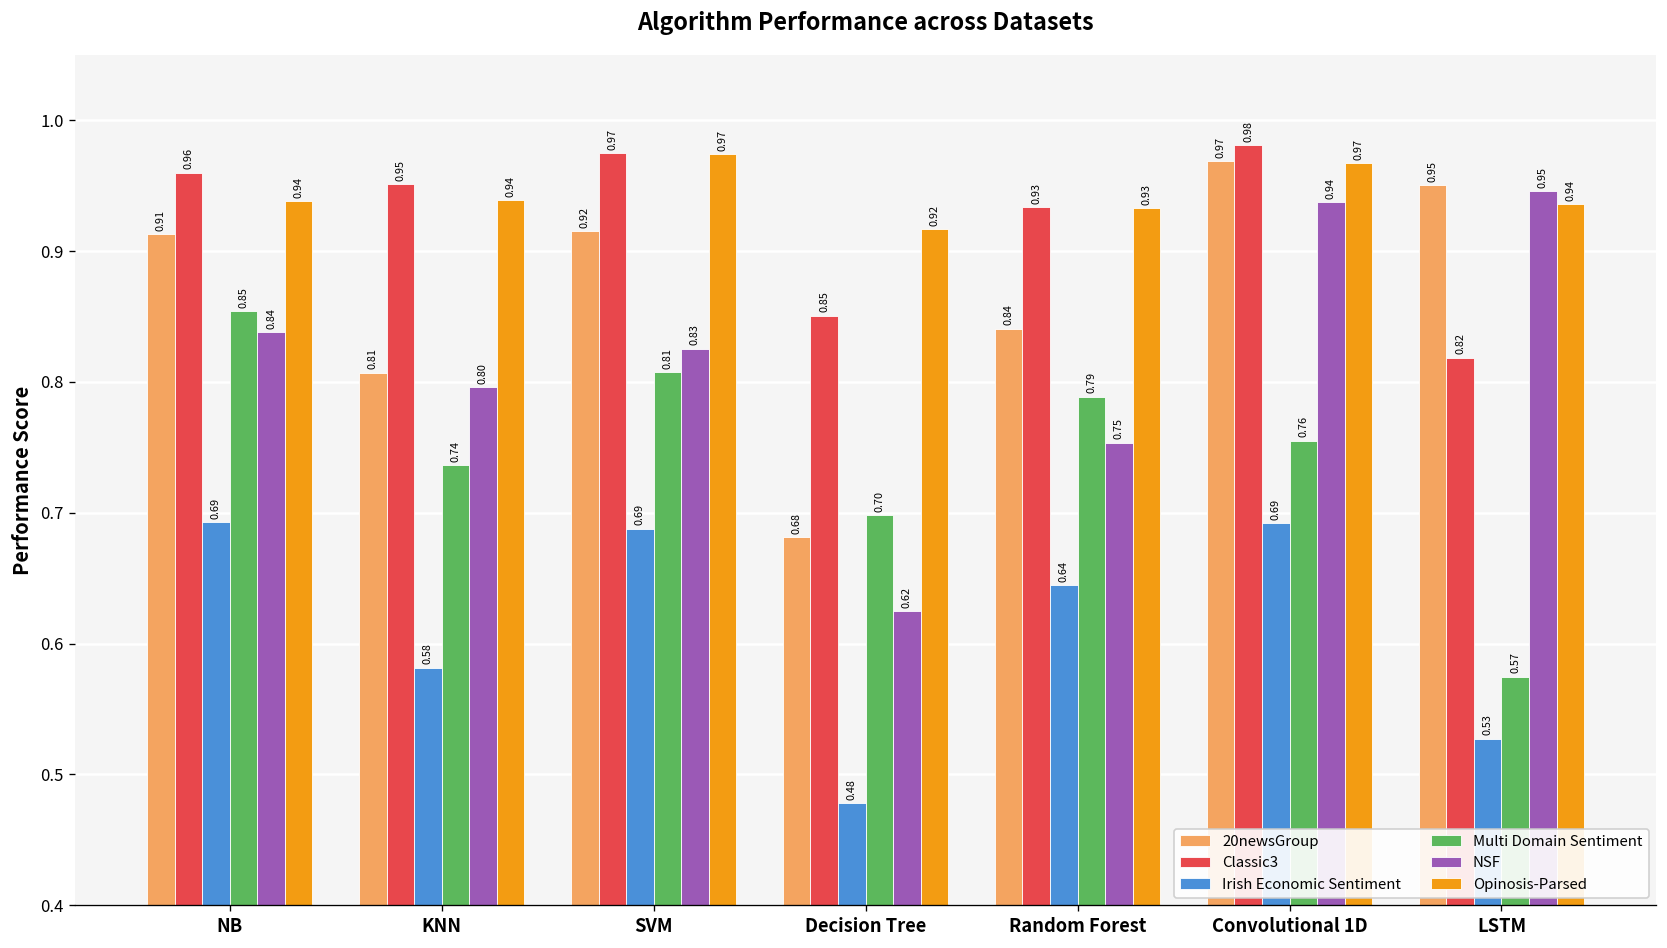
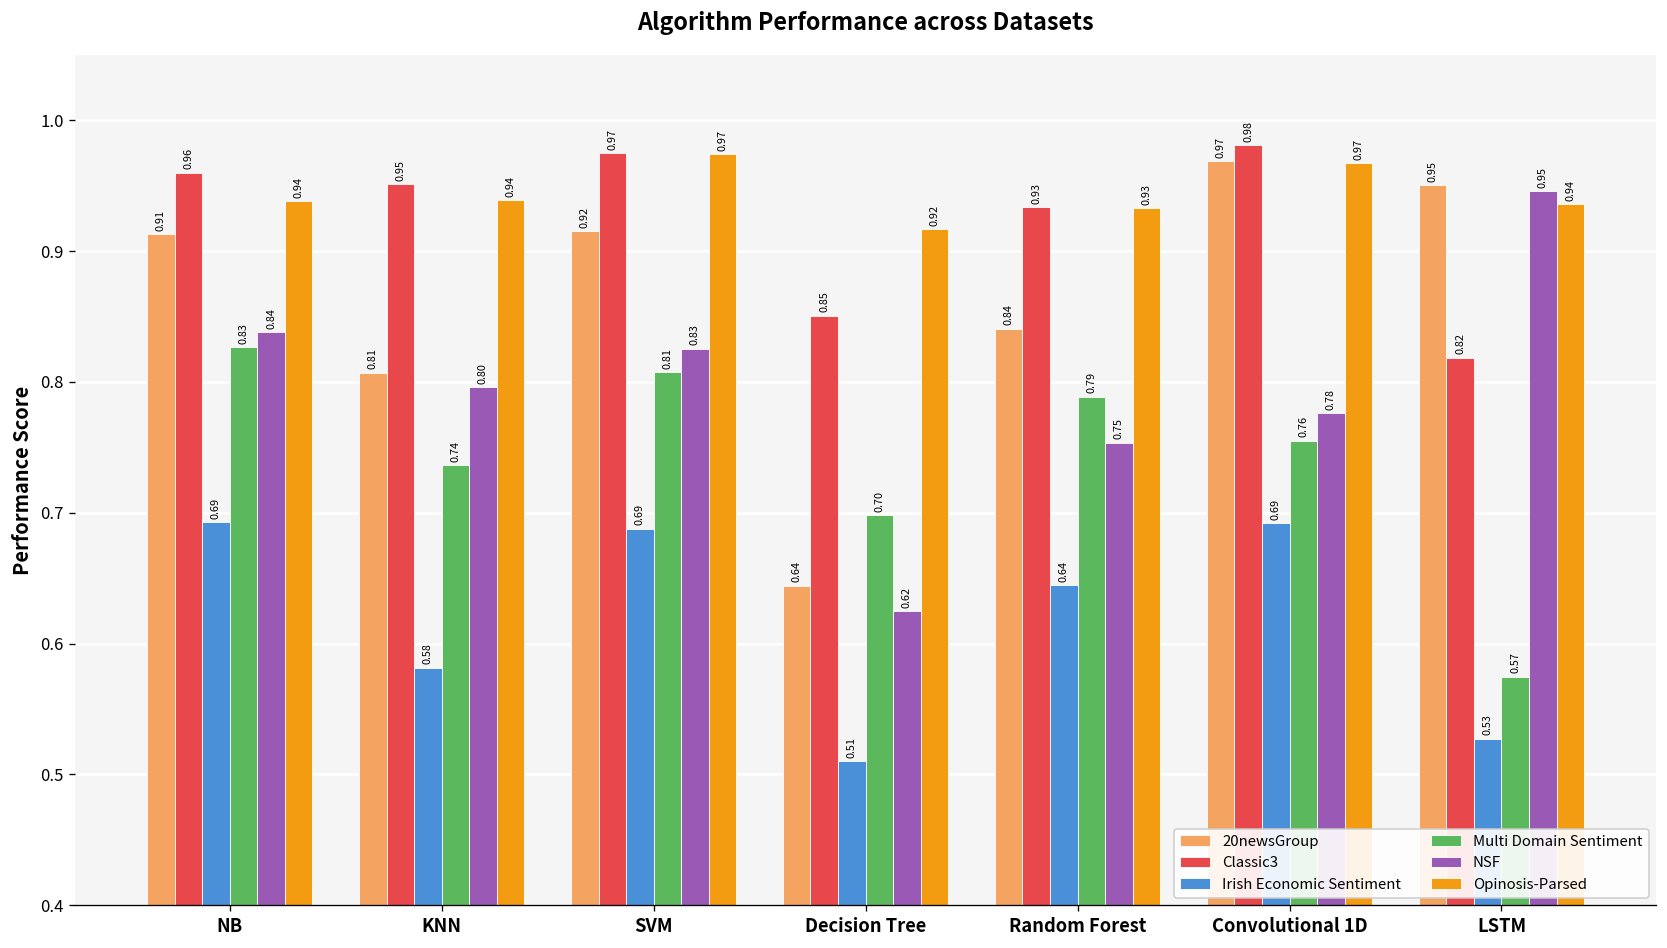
Multi Domain Sentiment, NB: 0.85 -> 0.83
20newsGroup, Decision Tree: 0.68 -> 0.64
Irish Economic Sentiment, Decision Tree: 0.48 -> 0.51
NSF, Convolutional 1D: 0.94 -> 0.78
